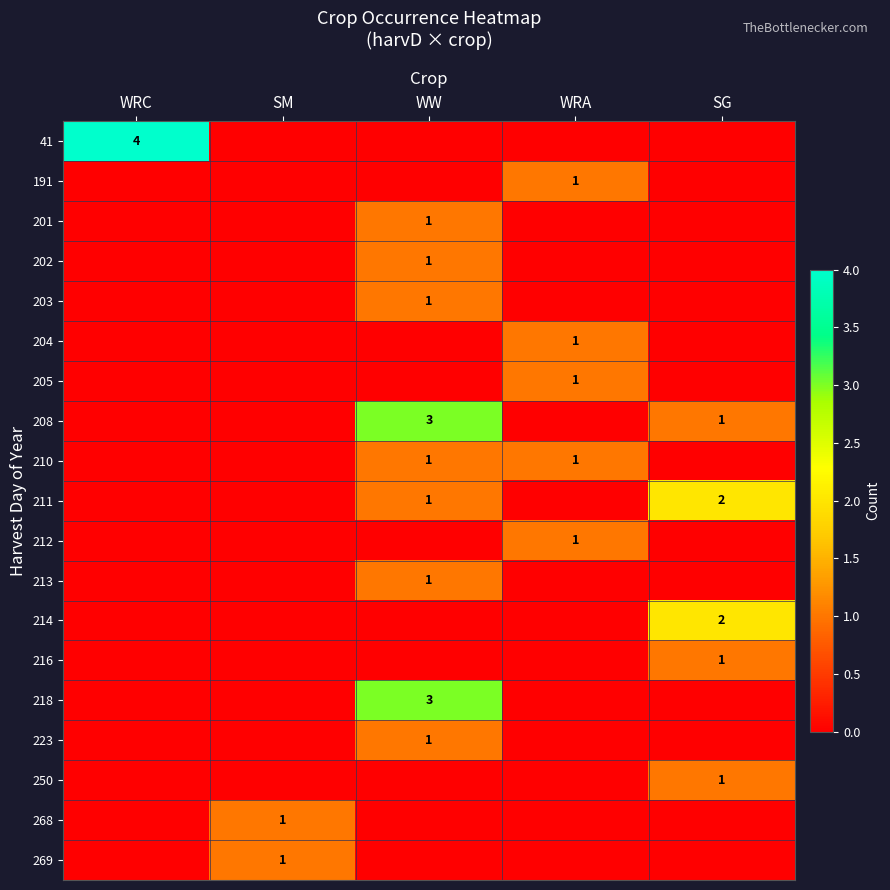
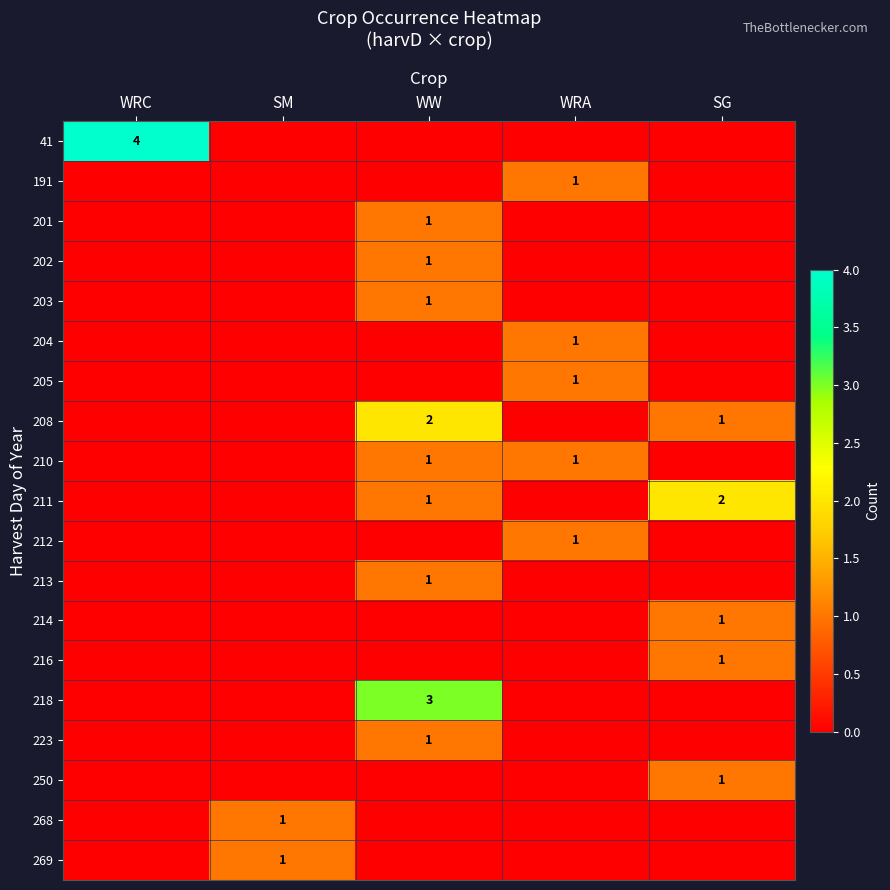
208, WW: 3 -> 2
214, SG: 2 -> 1
